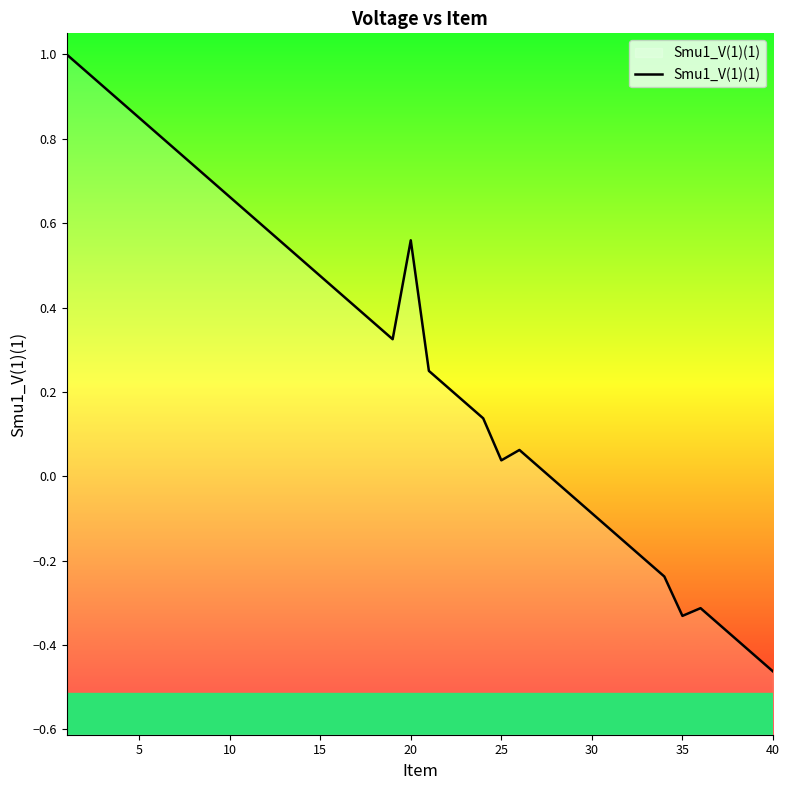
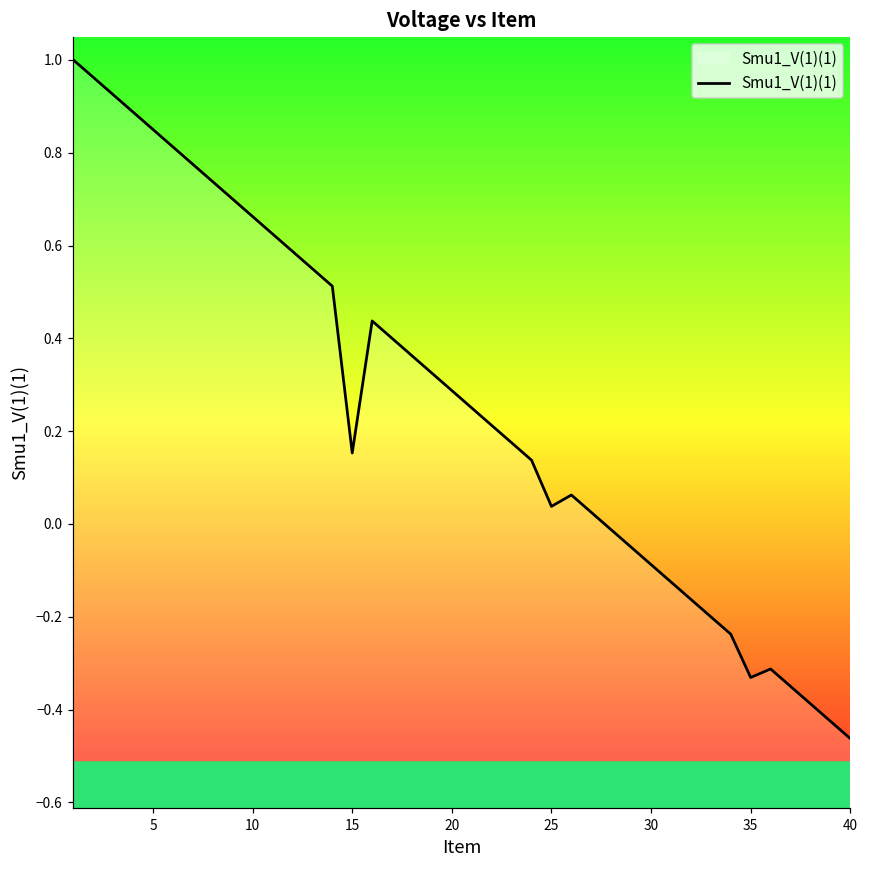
15: 0.47 -> 0.15
20: 0.56 -> 0.29
